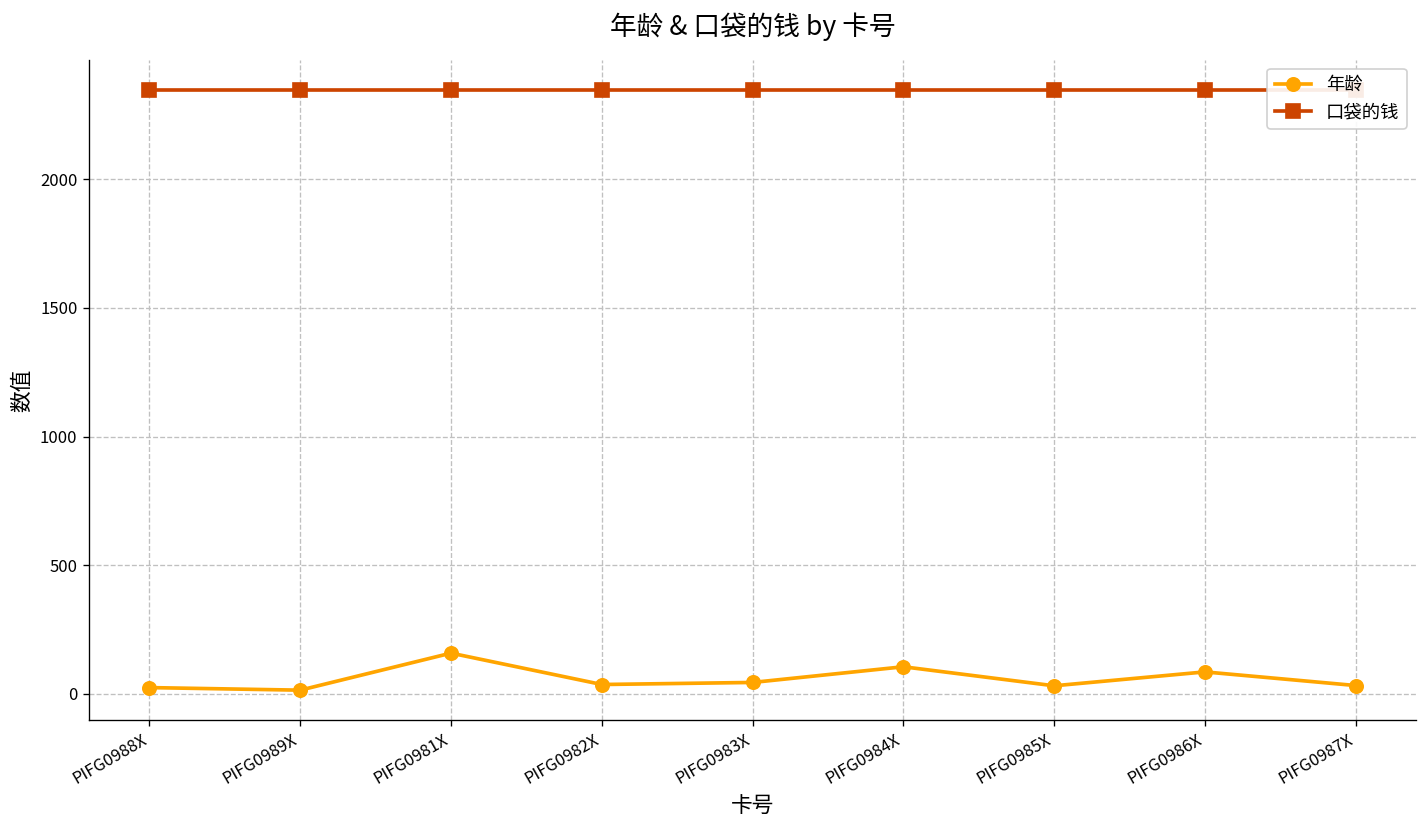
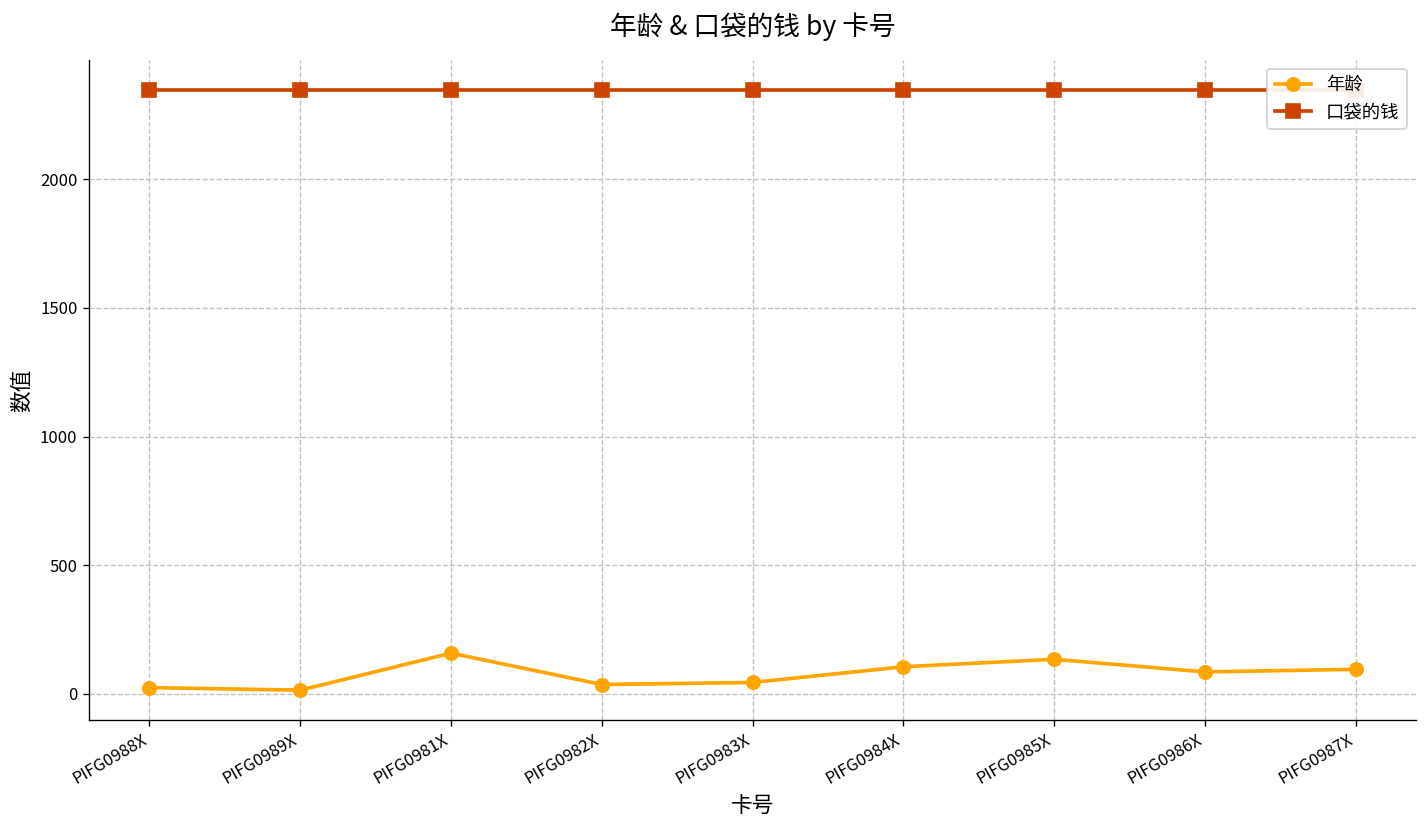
年龄, PIFG0985X: 30 -> 130
年龄, PIFG0987X: 30 -> 100
